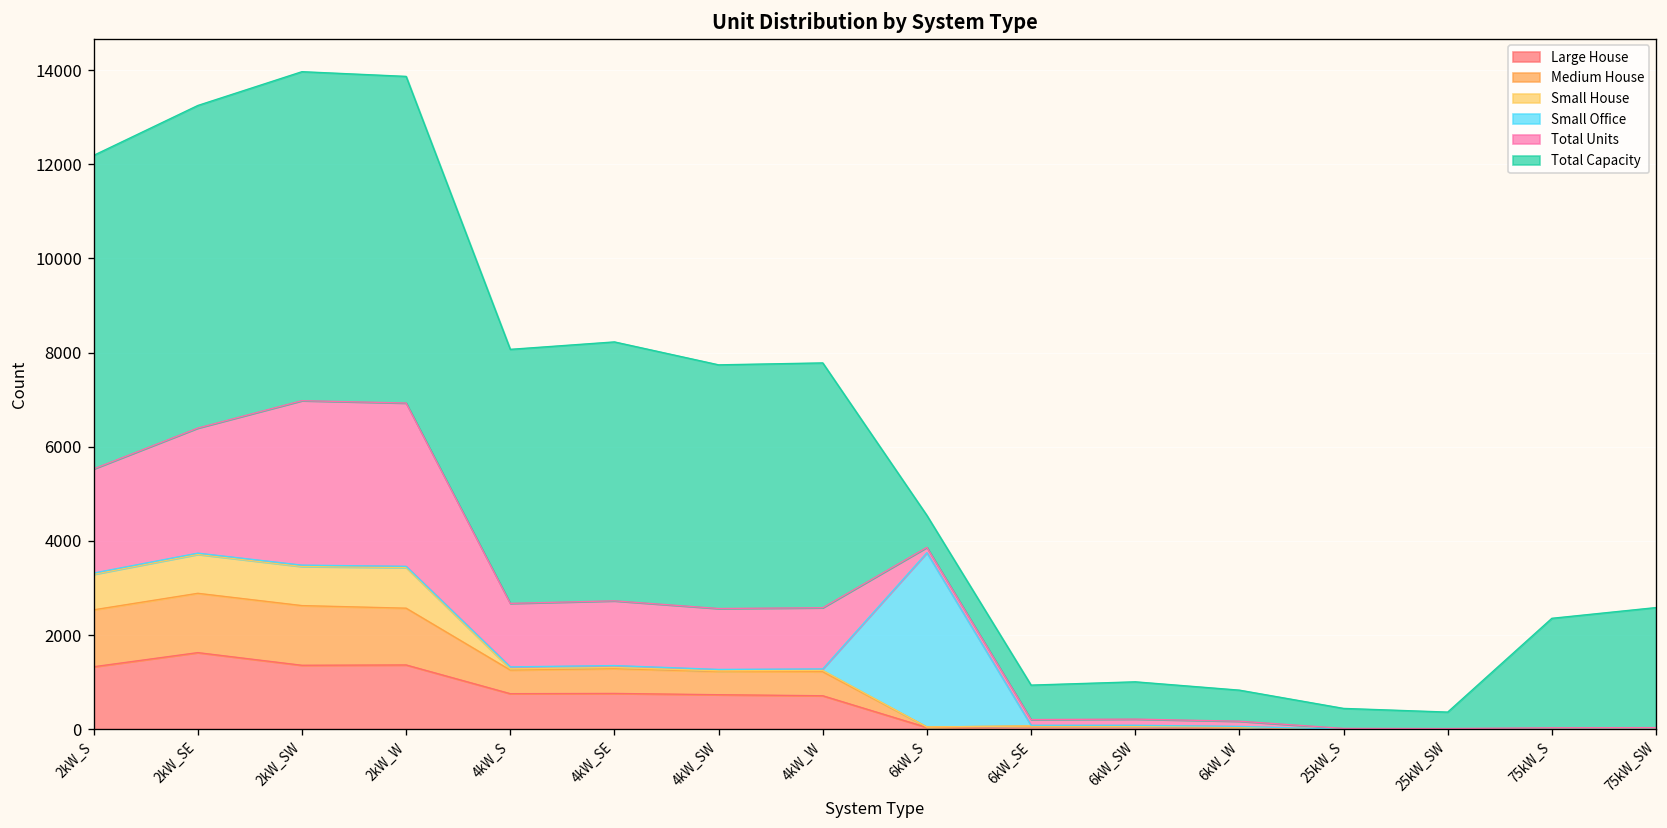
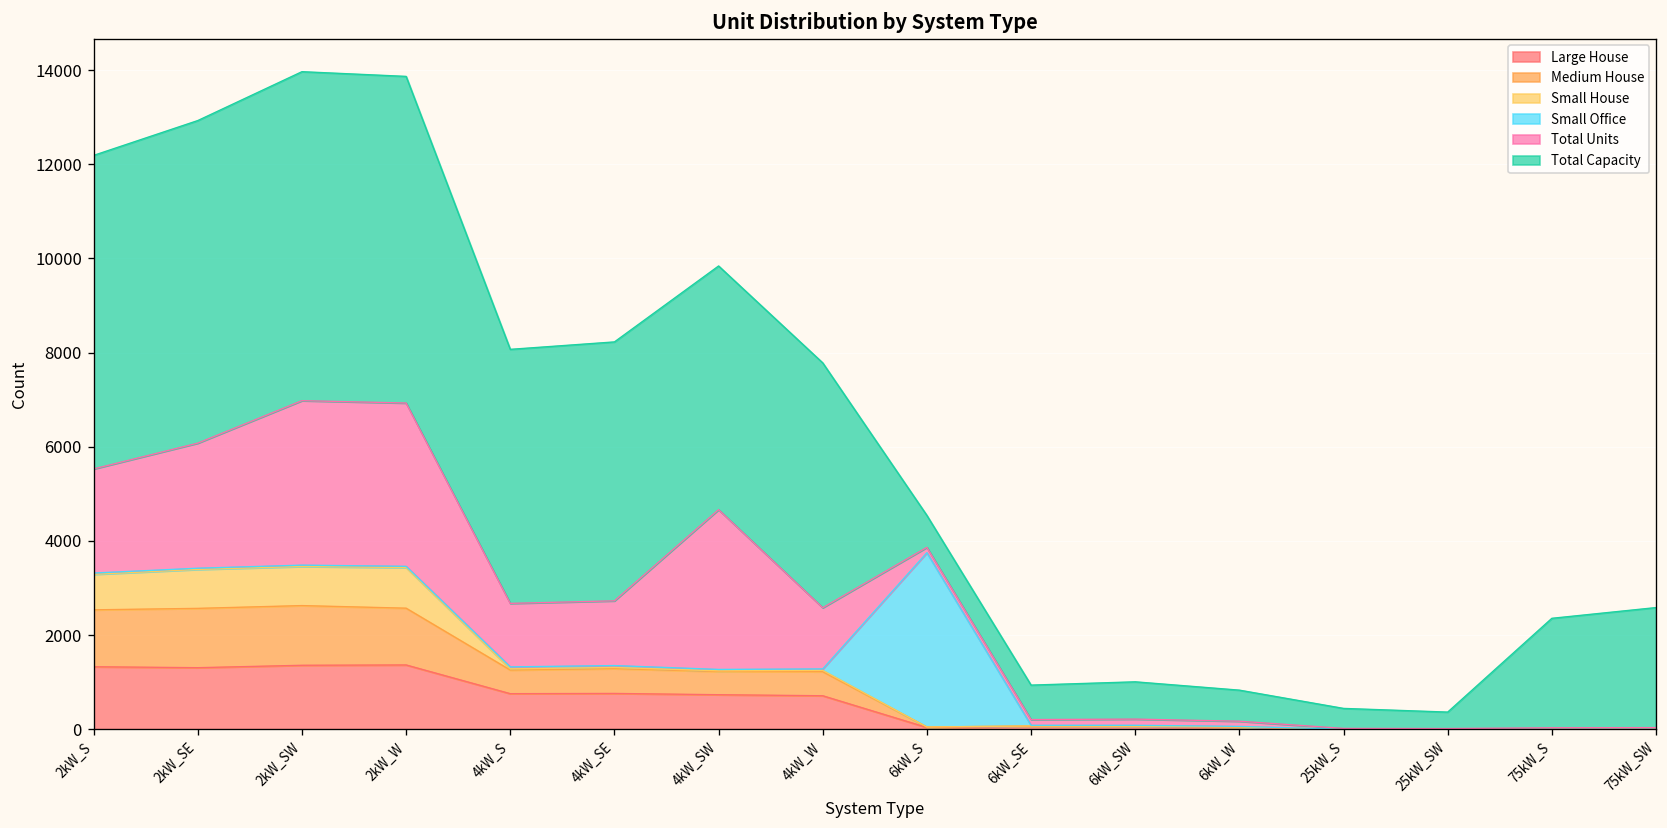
Large House, 2kW_SE: 1600 -> 1300
Total Units, 4kW_SW: 1300 -> 3400
